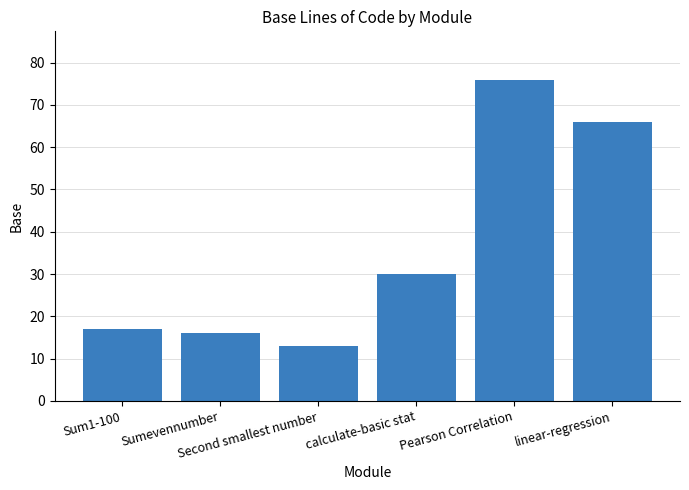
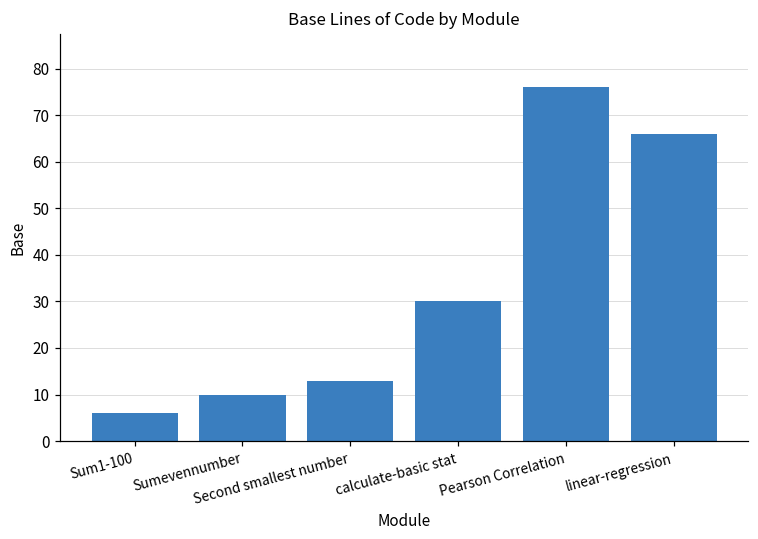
Sum1-100: 17 -> 6
Sumevennumber: 16 -> 10
